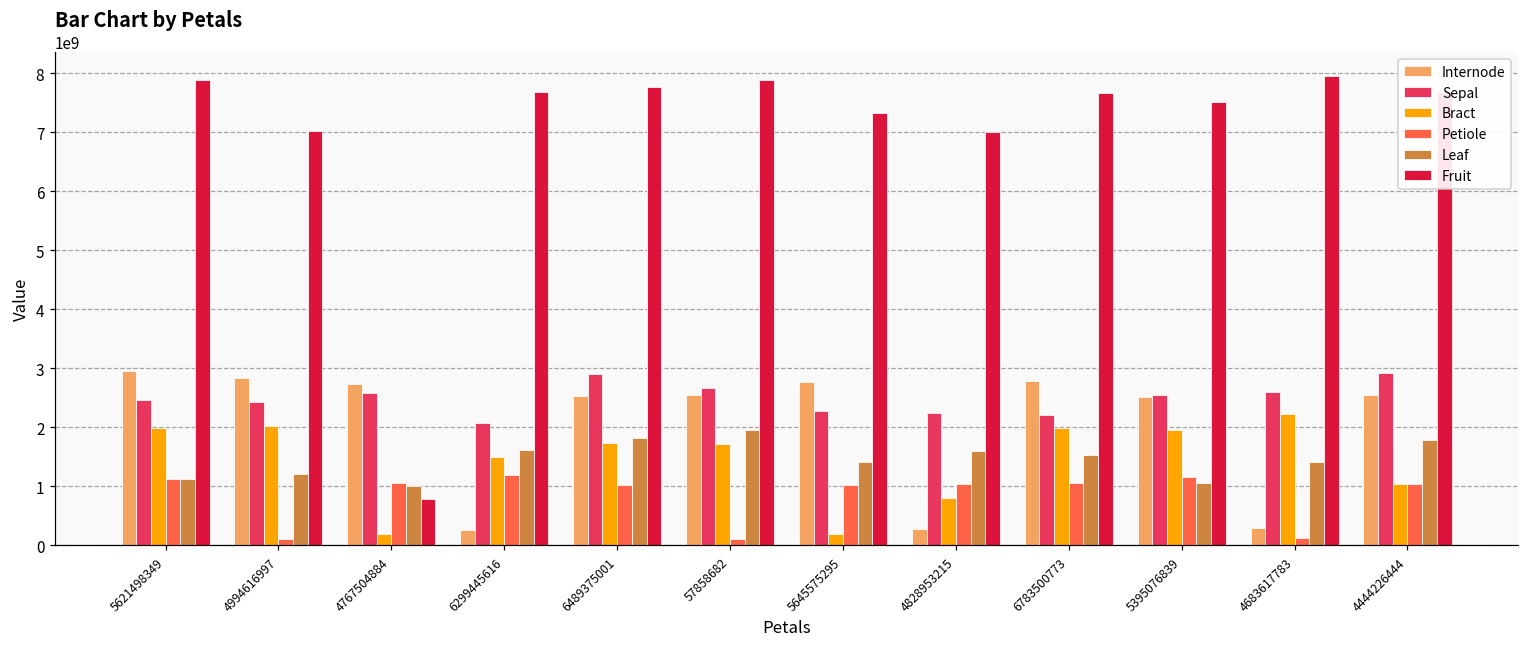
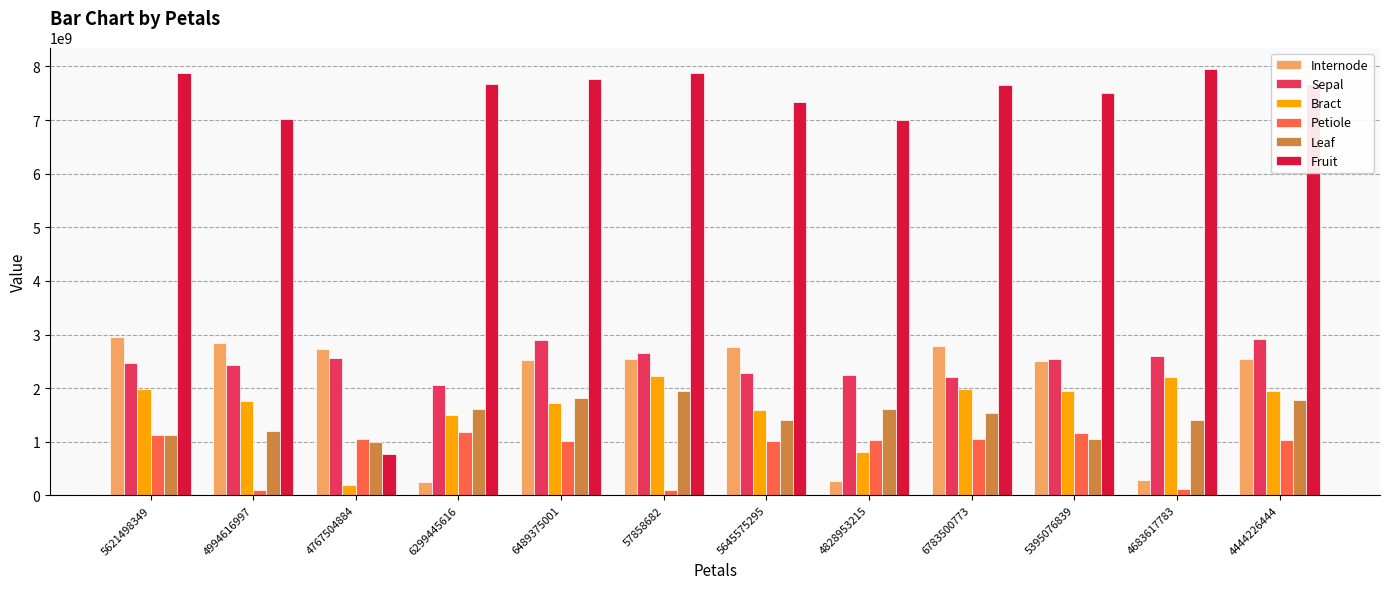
Bract, 4994616997: 2000000000 -> 1800000000
Bract, 57858682: 1700000000 -> 2200000000
Bract, 5645575295: 200000000 -> 1600000000
Bract, 4444226444: 1000000000 -> 2000000000
